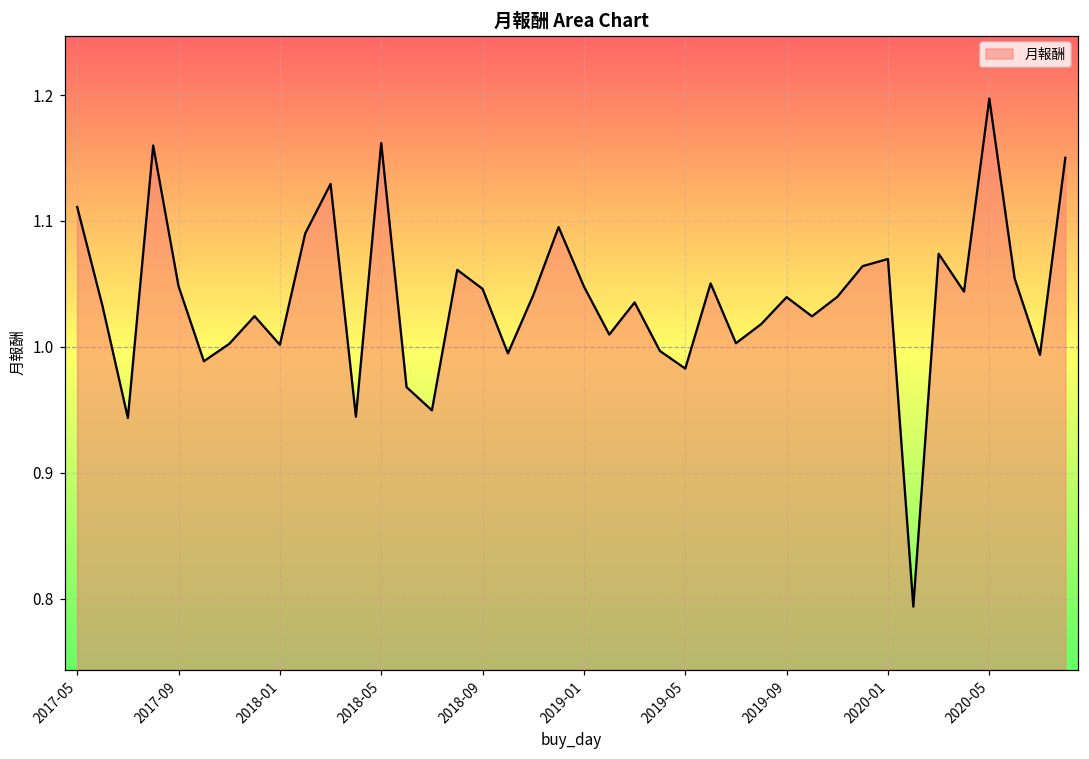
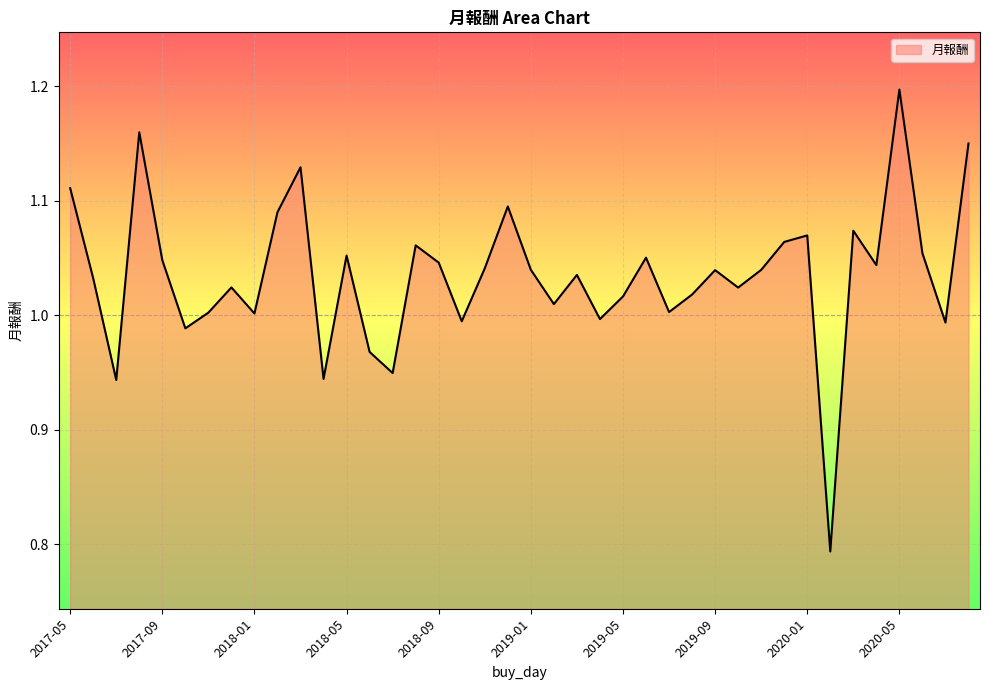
2018-05: 1.162 -> 1.052
2019-01: 1.048 -> 1.040
2019-05: 0.983 -> 1.016
